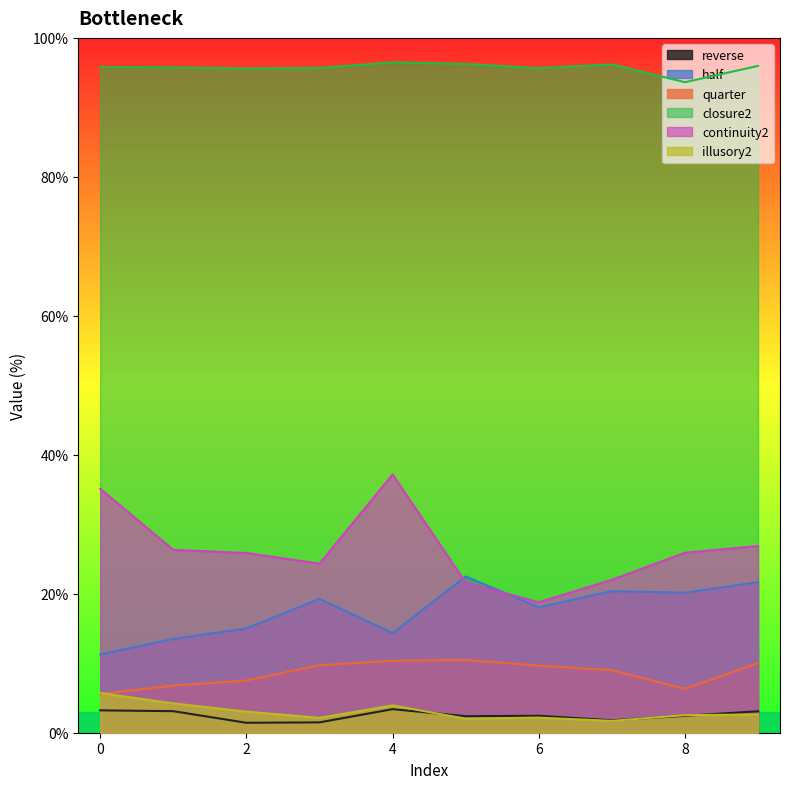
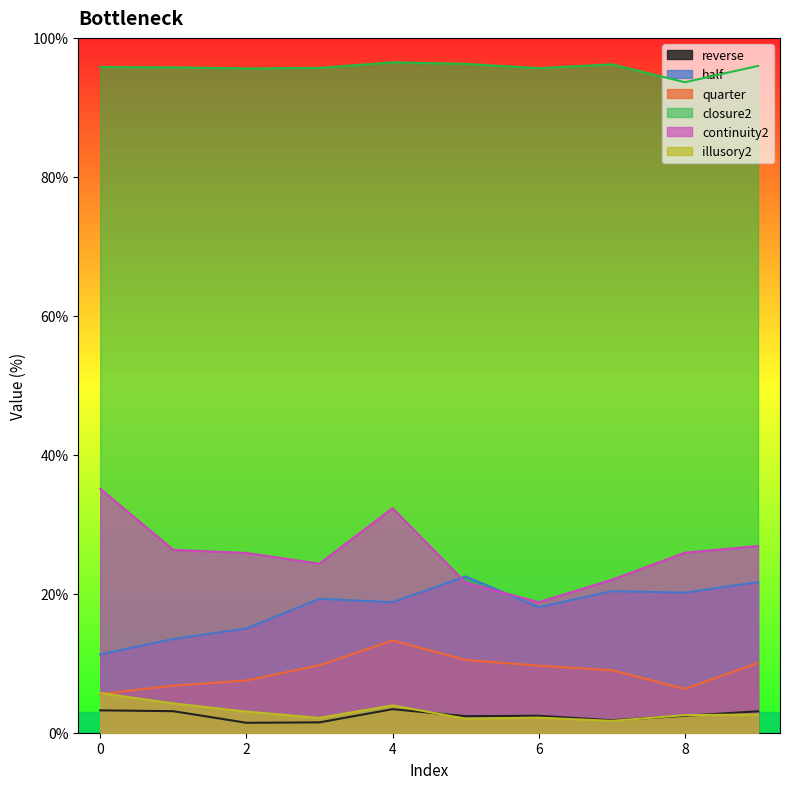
half, 4: 14% -> 19%
quarter, 4: 10% -> 13%
continuity2, 4: 37% -> 32%
